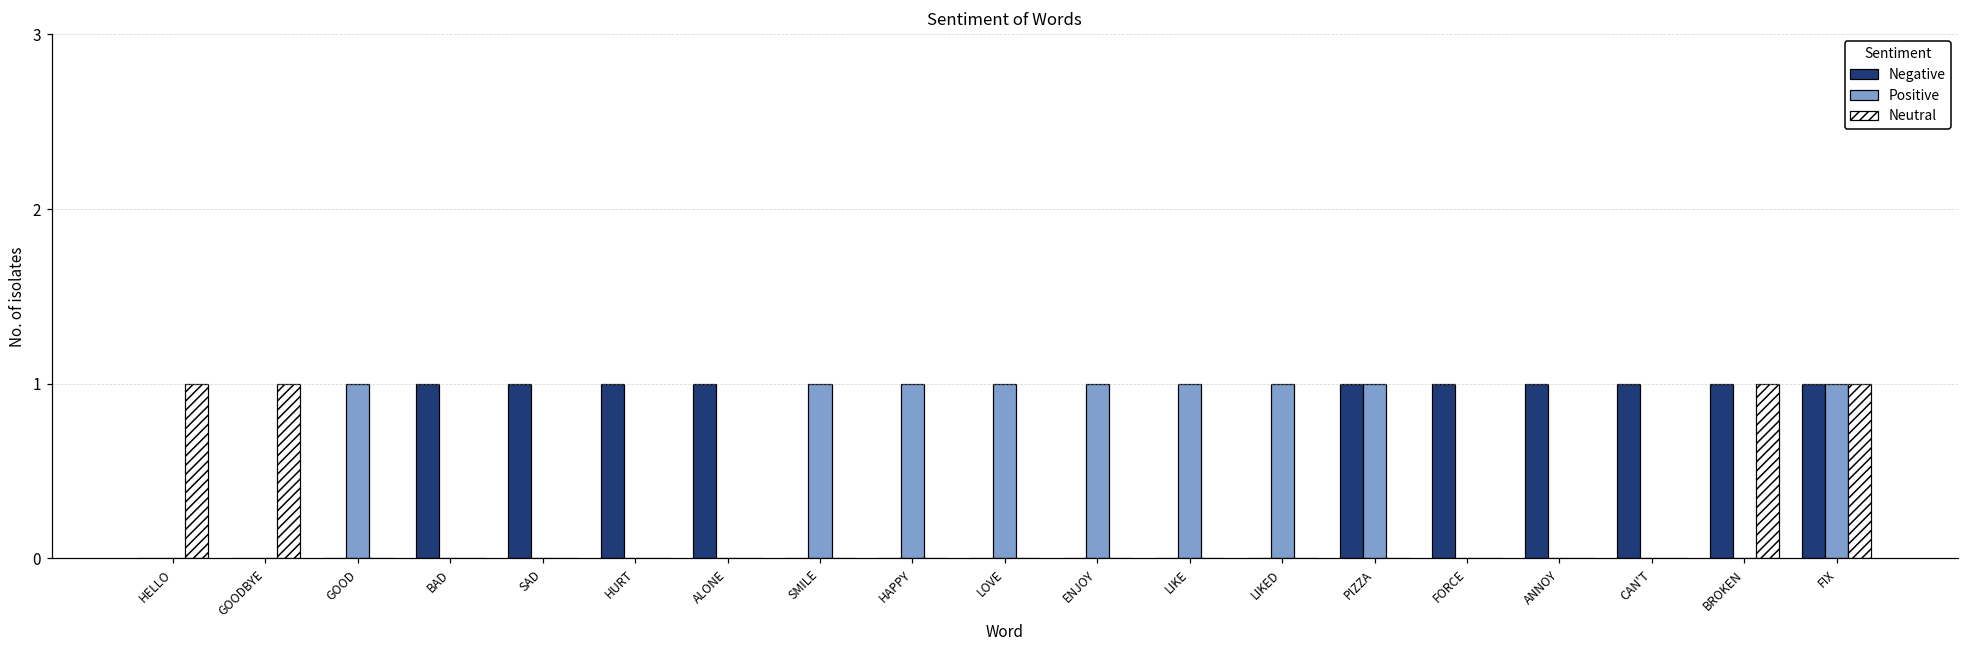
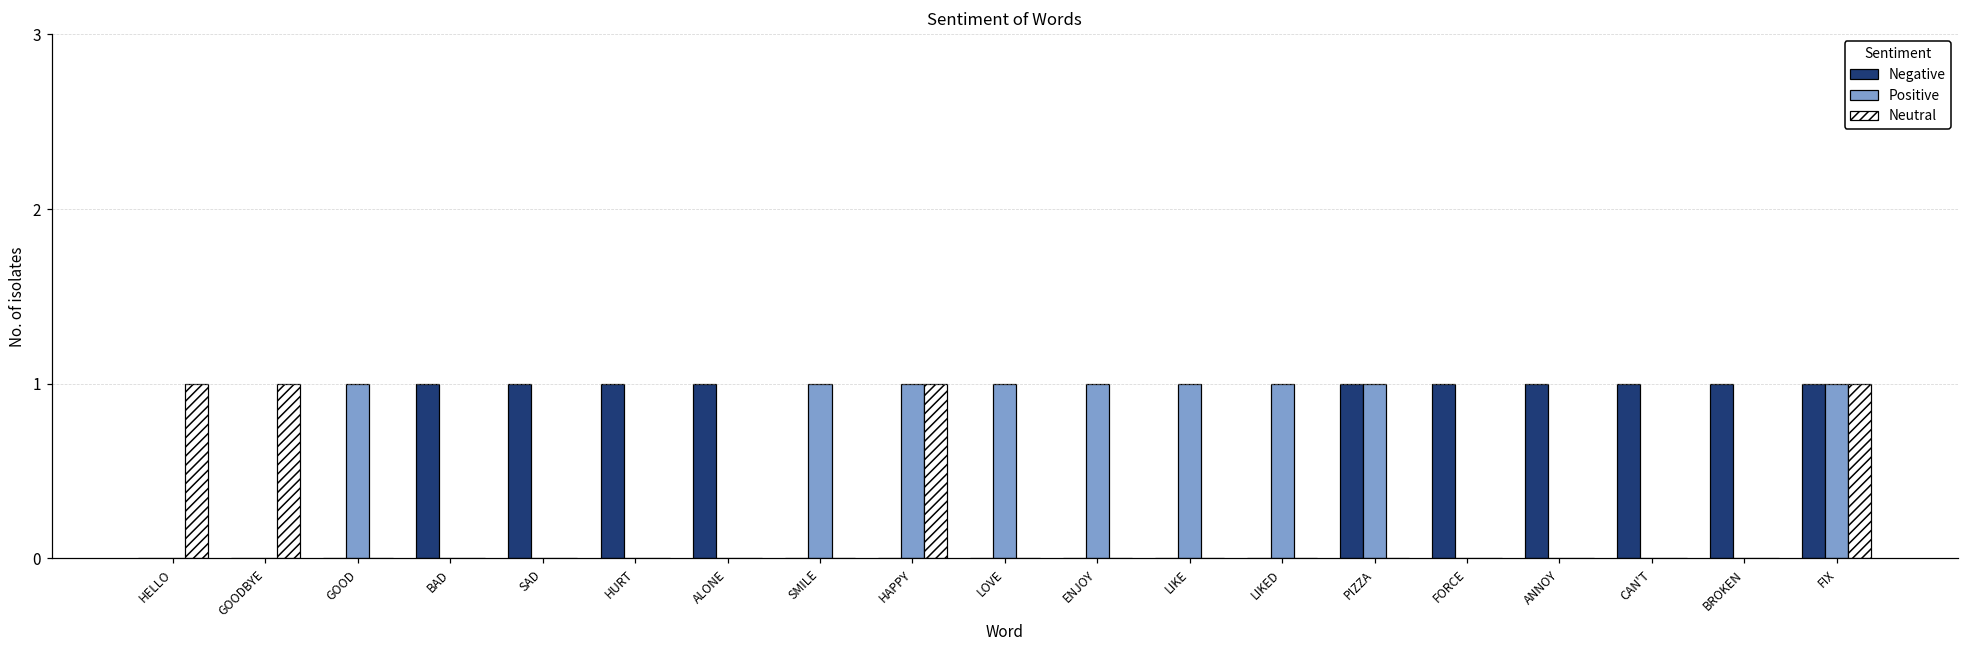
Neutral, HAPPY: 0 -> 1
Neutral, BROKEN: 1 -> 0
